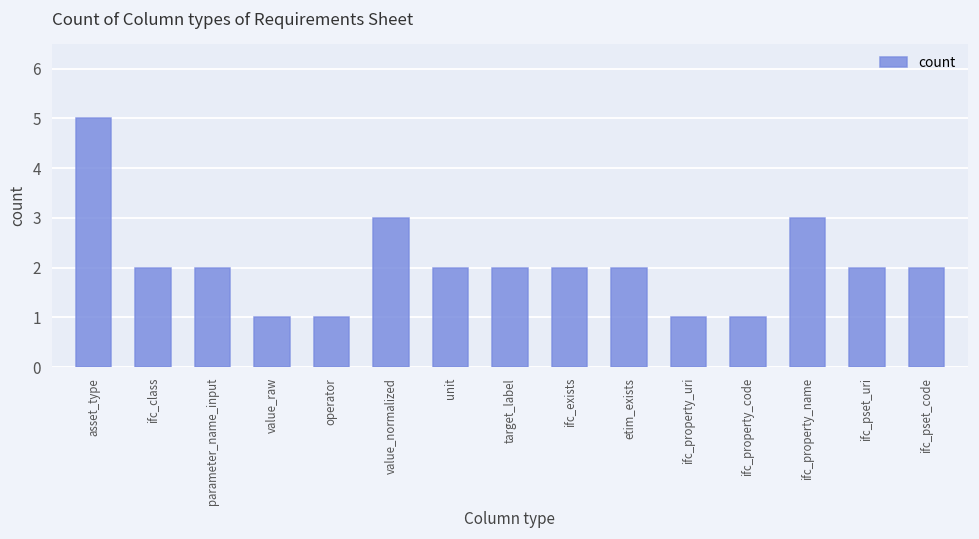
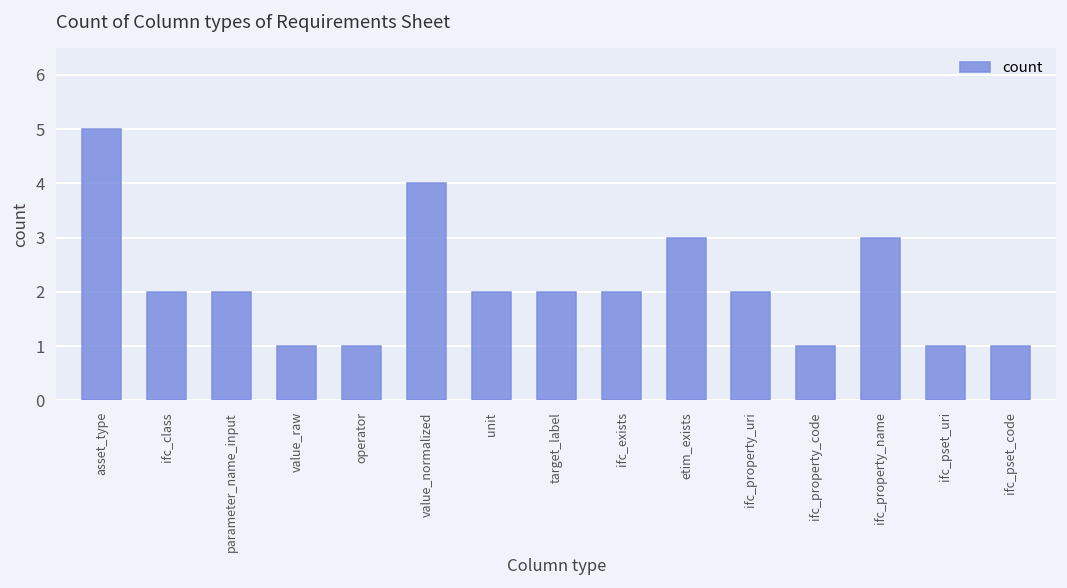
value_normalized: 3 -> 4
etim_exists: 2 -> 3
ifc_property_uri: 1 -> 2
ifc_pset_uri: 2 -> 1
ifc_pset_code: 2 -> 1
